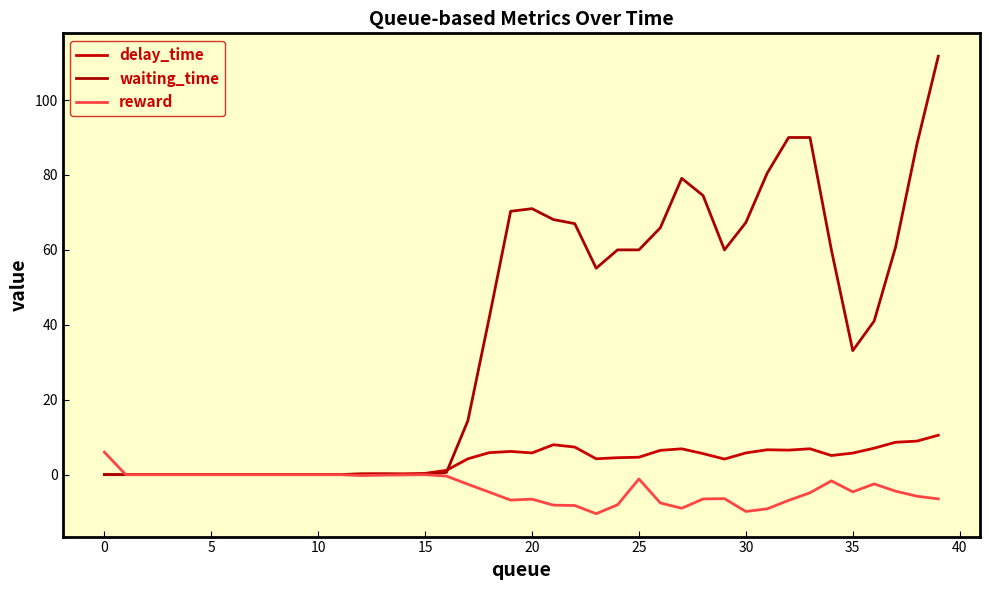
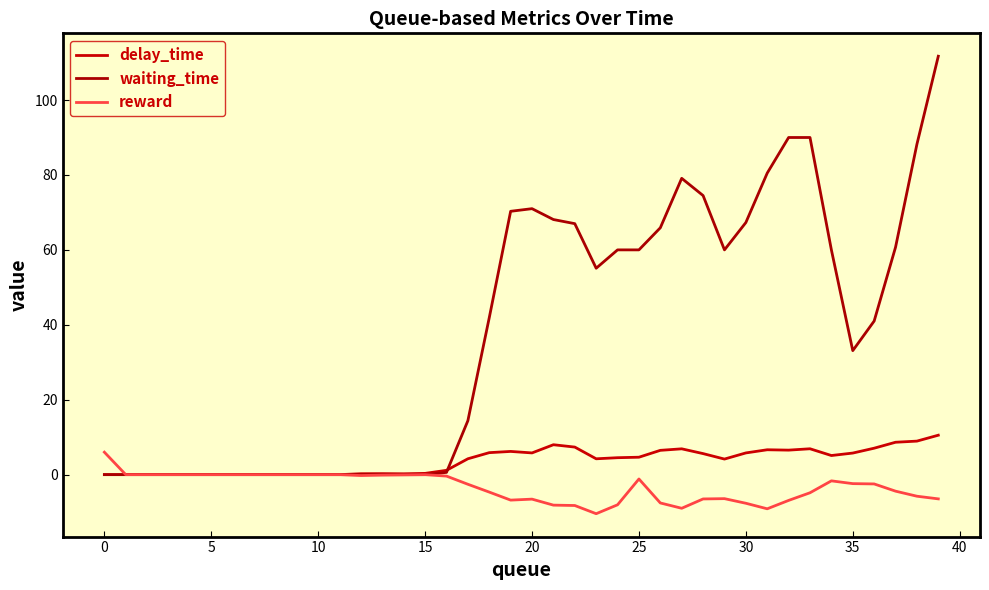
reward, 30: -10 -> -8
reward, 35: -5 -> -2
